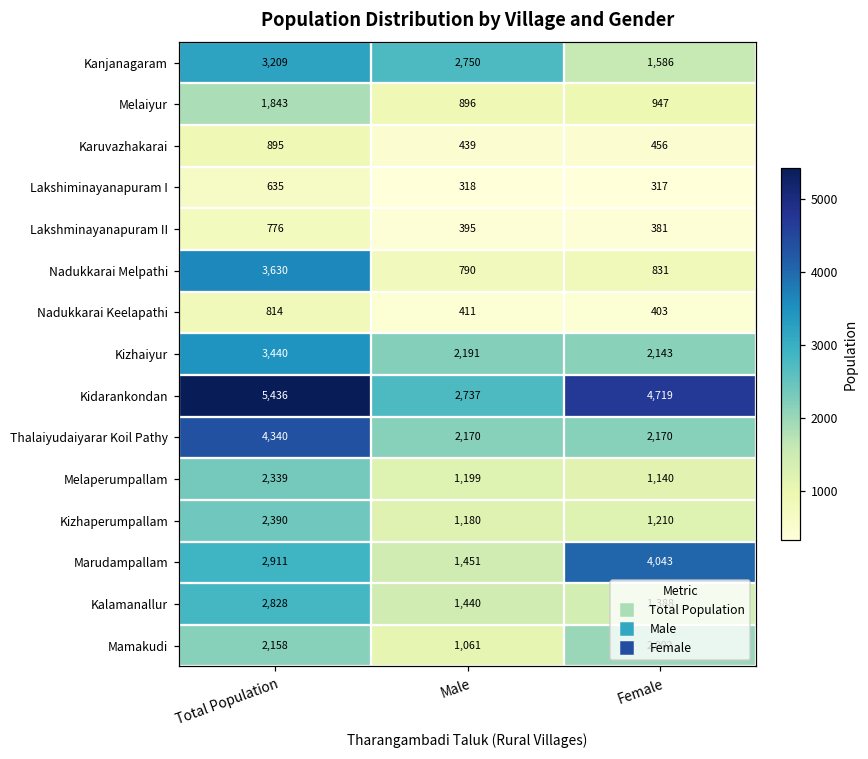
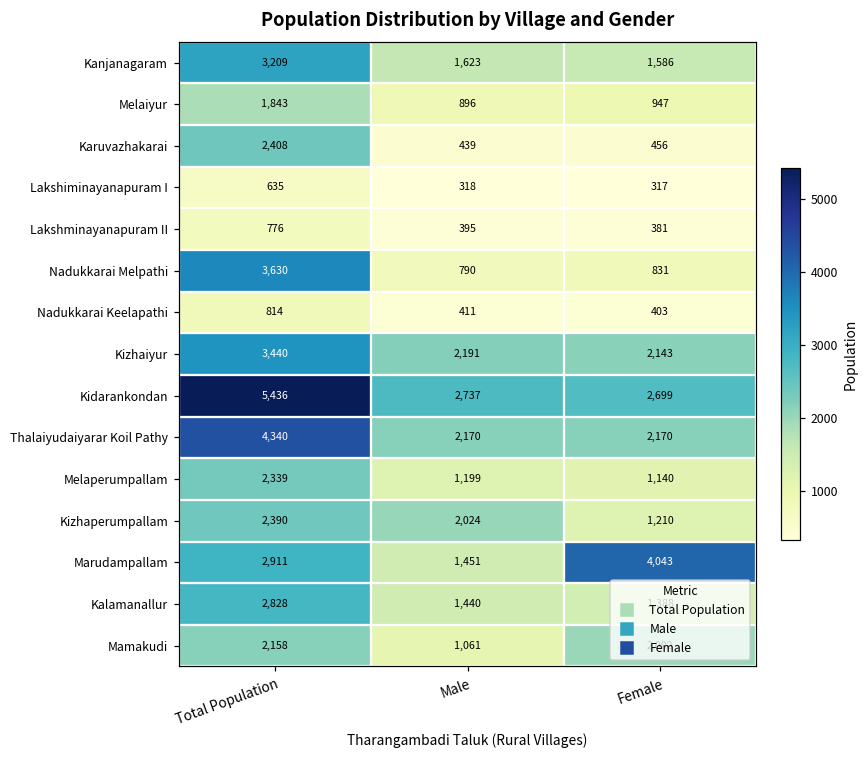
Kanjanagaram, Male: 2,750 -> 1,623
Karuvazhakarai, Total Population: 895 -> 2,408
Kidarankondan, Female: 4,719 -> 2,699
Kizhaperumpallam, Male: 1,180 -> 2,024
